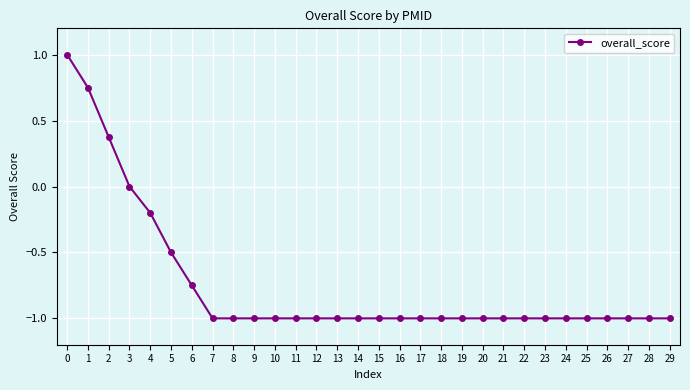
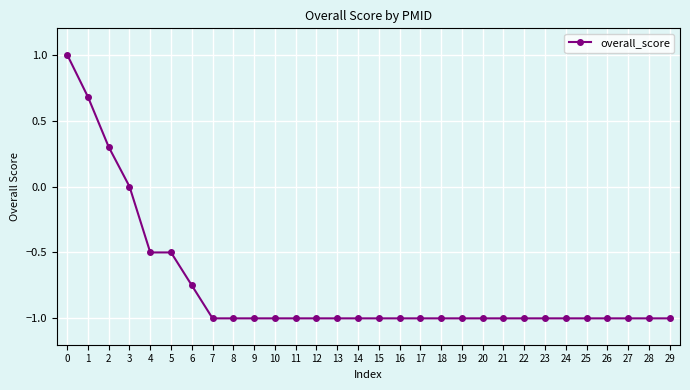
1: 0.75 -> 0.68
2: 0.38 -> 0.30
4: -0.2 -> -0.5
